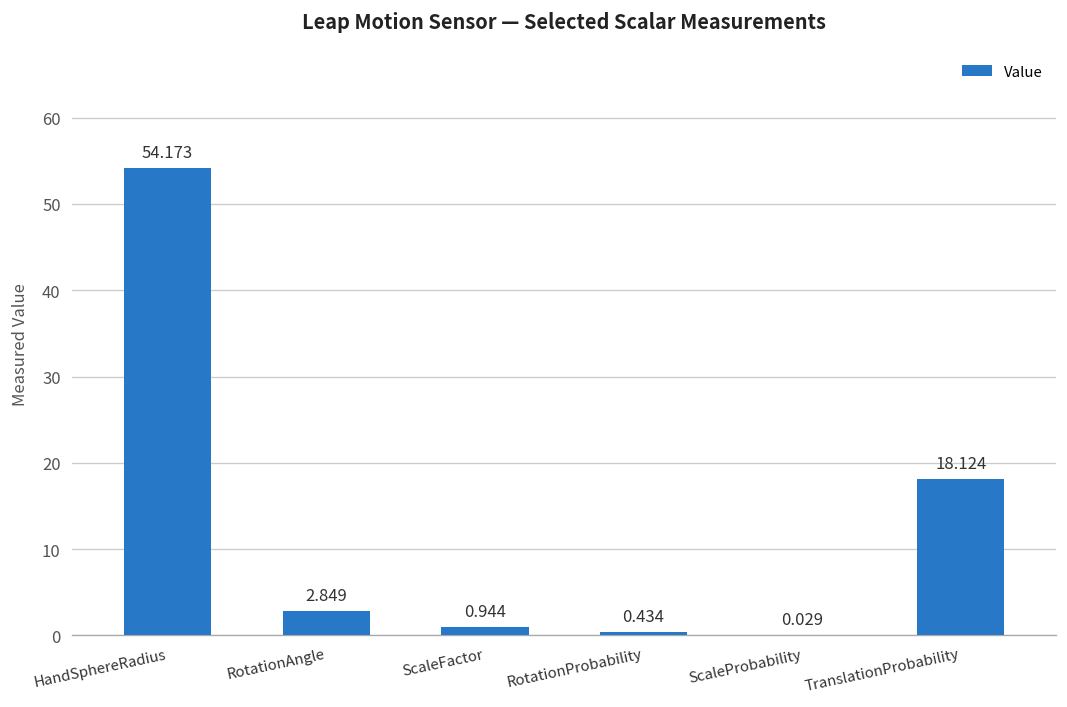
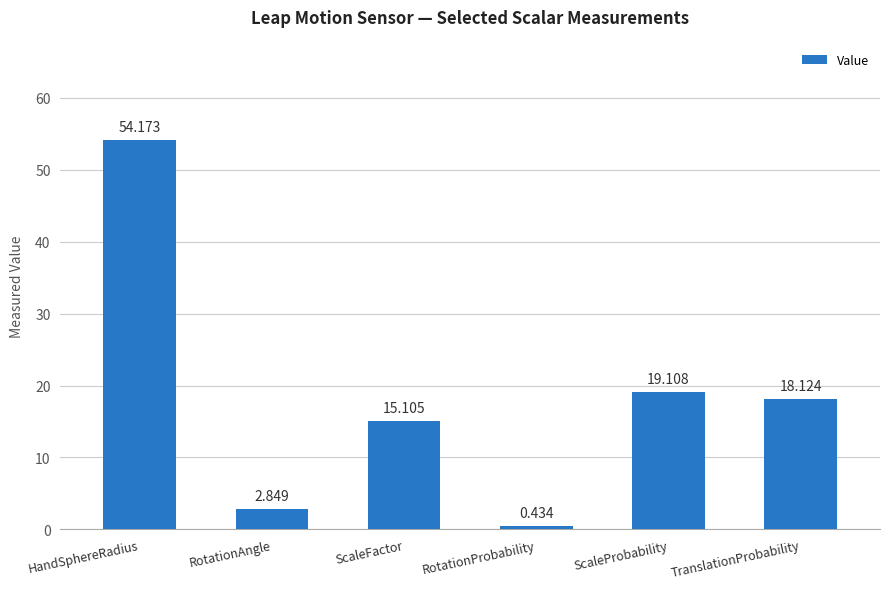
ScaleFactor: 0.944 -> 15.105
ScaleProbability: 0.029 -> 19.108
